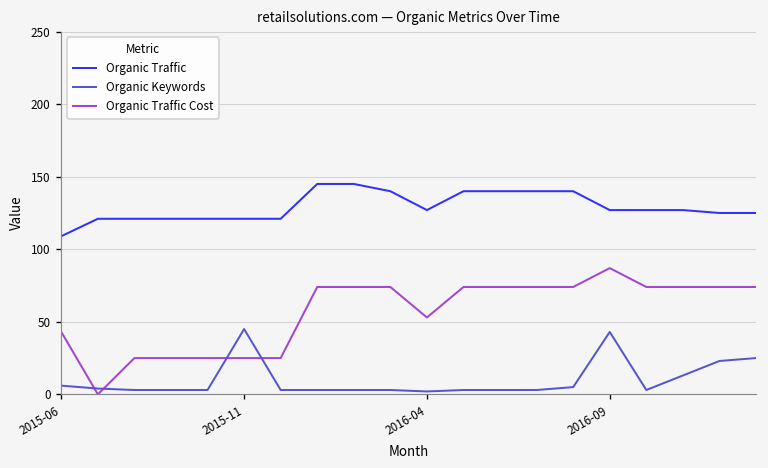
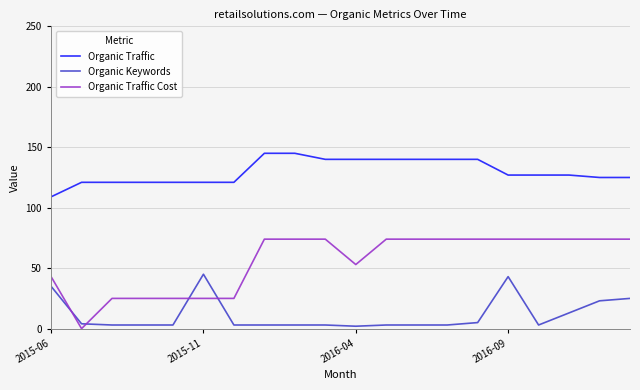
Organic Keywords, 2015-06: 6 -> 35
Organic Traffic, 2016-04: 127 -> 140
Organic Traffic Cost, 2016-09: 87 -> 74
